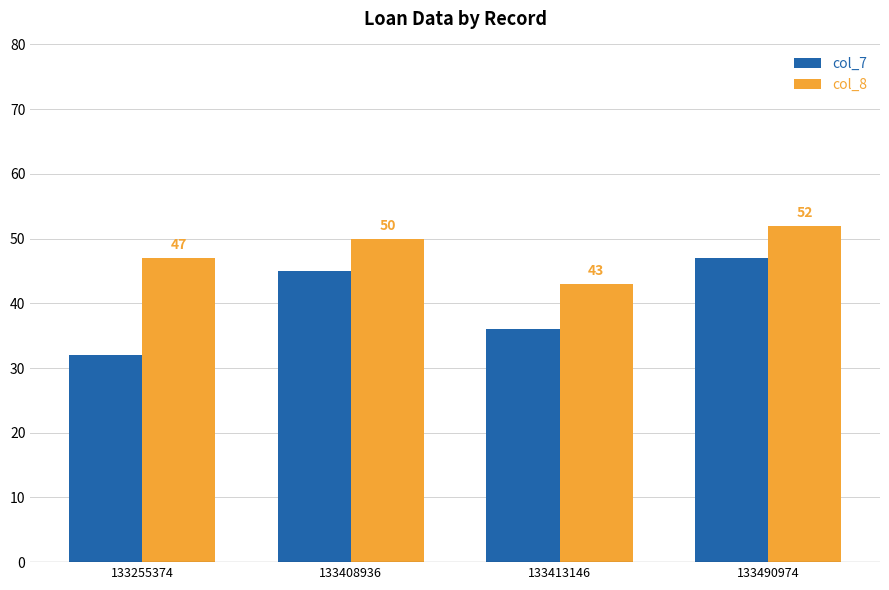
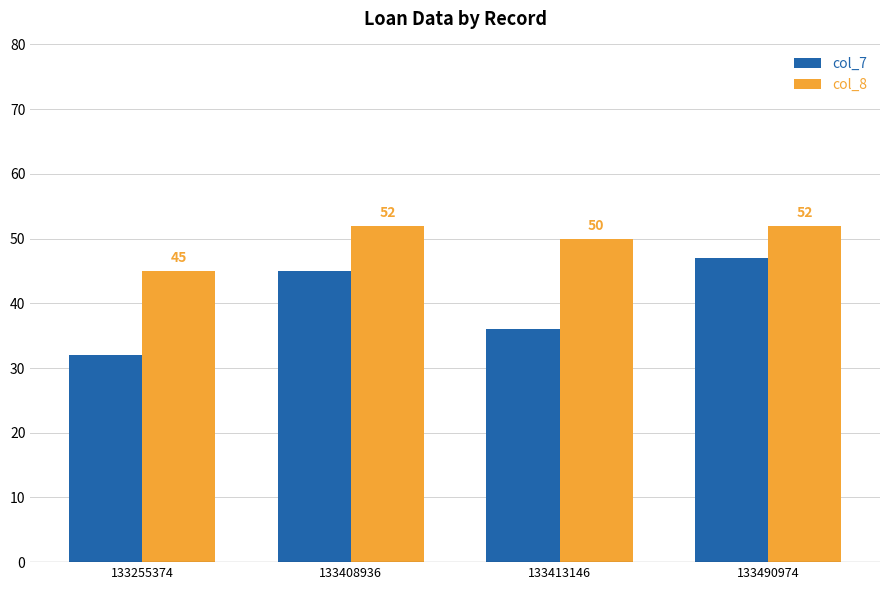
col_8, 133255374: 47 -> 45
col_8, 133408936: 50 -> 52
col_8, 133413146: 43 -> 50
